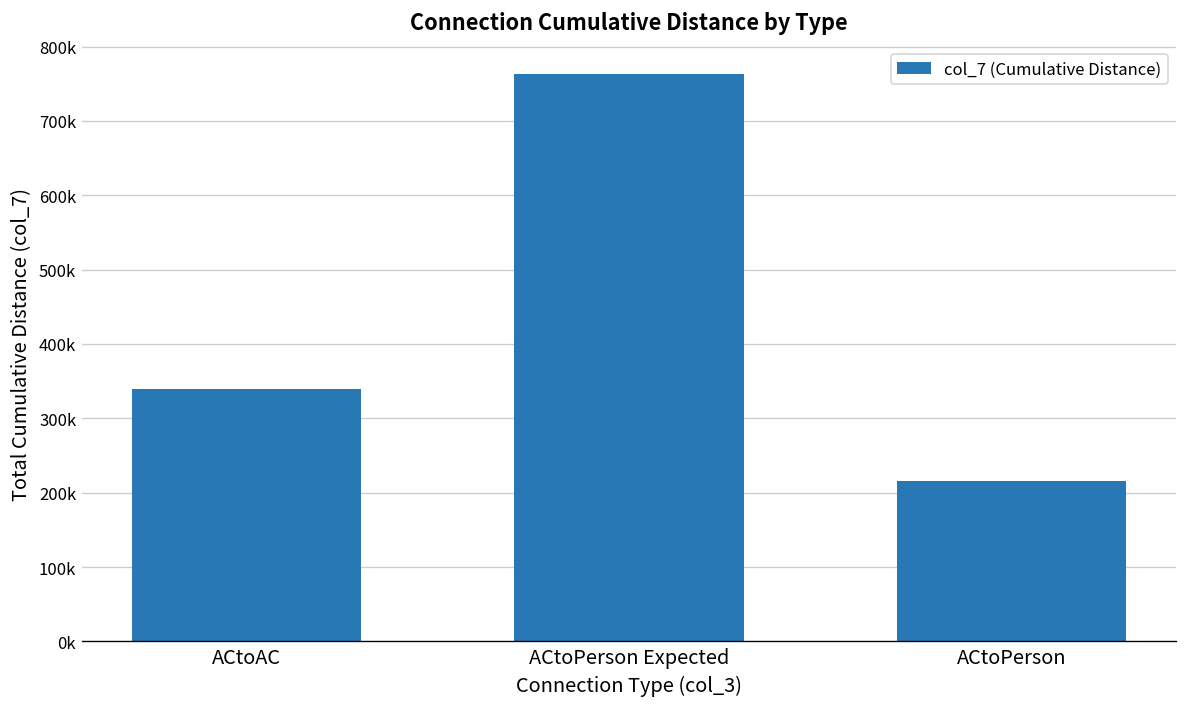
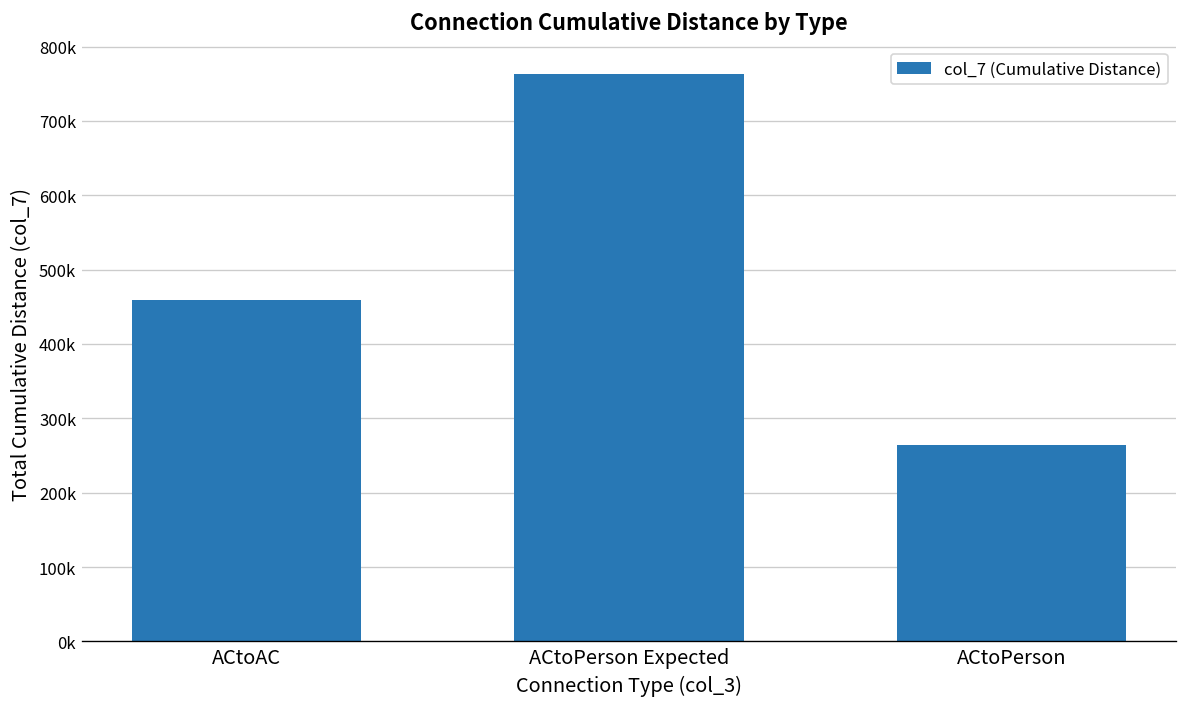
ACtoAC: 340000 -> 460000
ACtoPerson: 220000 -> 260000
